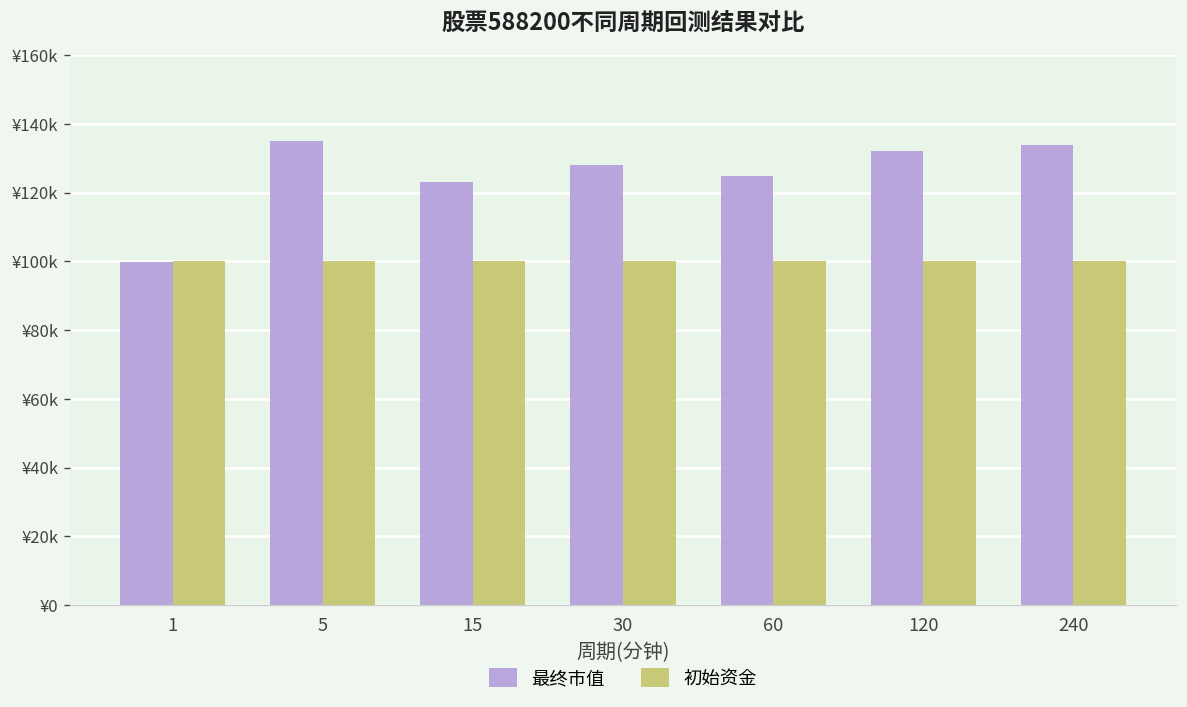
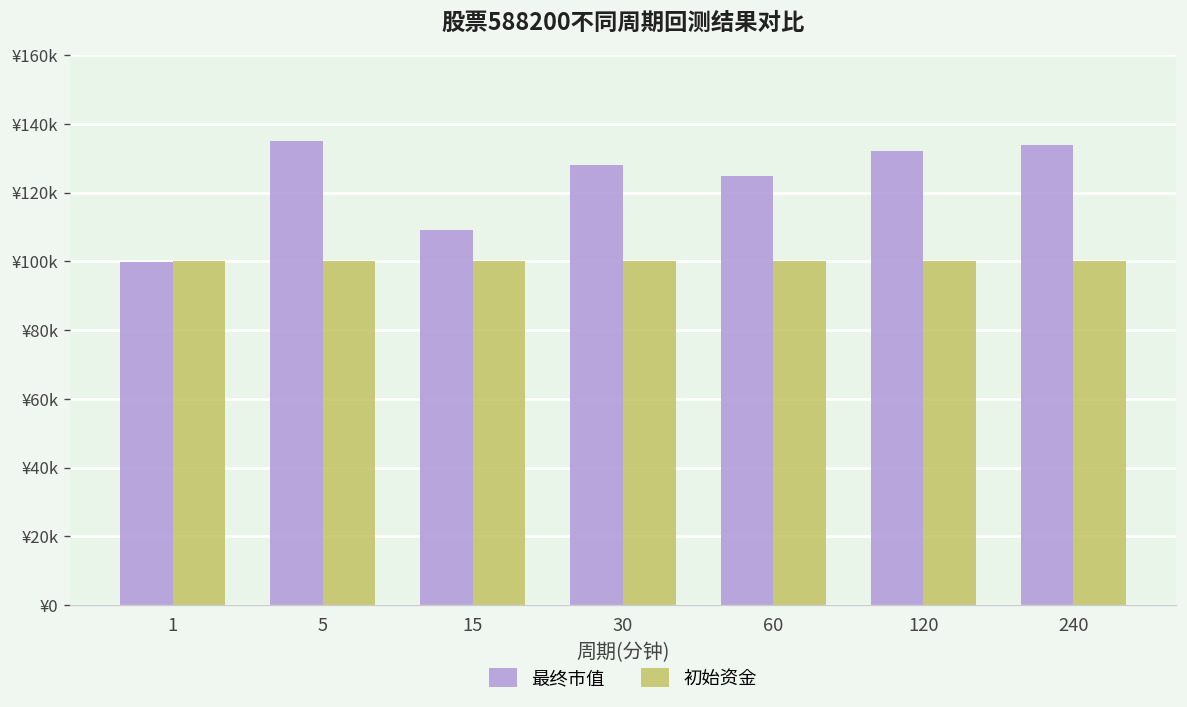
最终市值, 15: ¥123000 -> ¥109000
